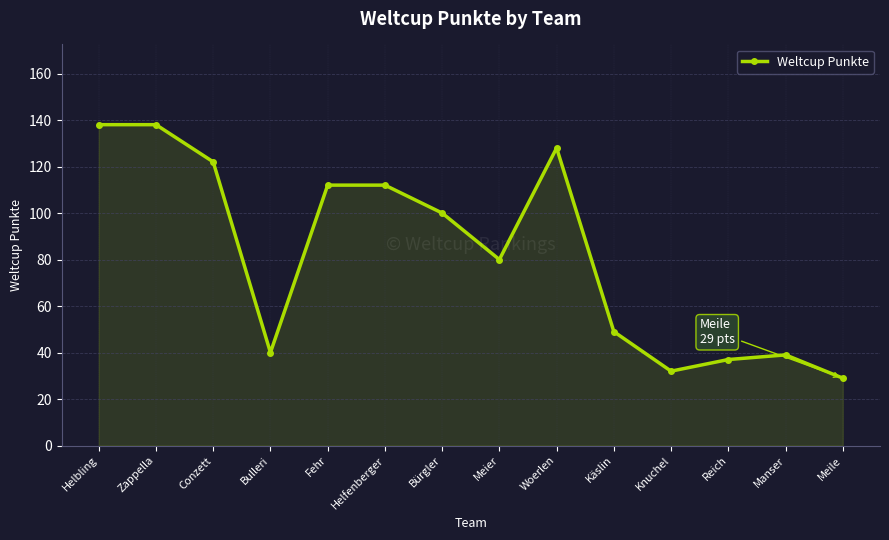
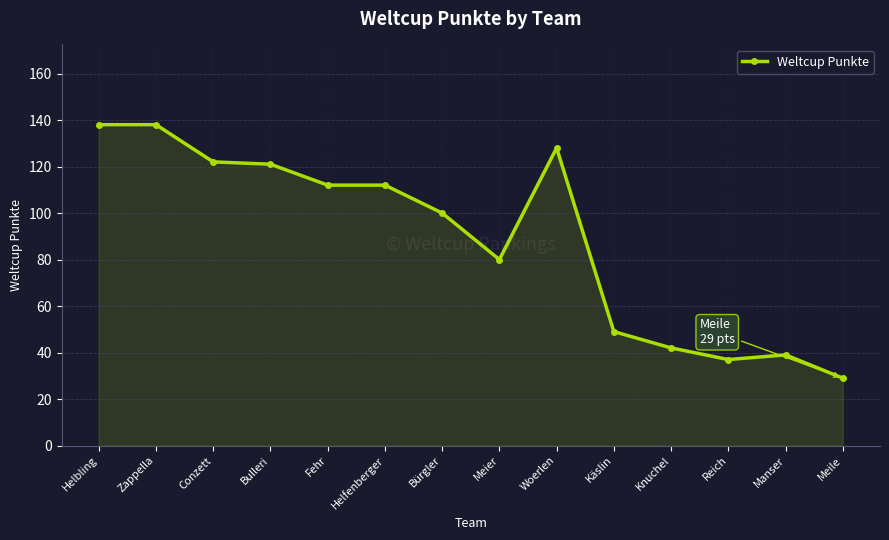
Bulleri: 40 -> 121
Knuchel: 32 -> 42
